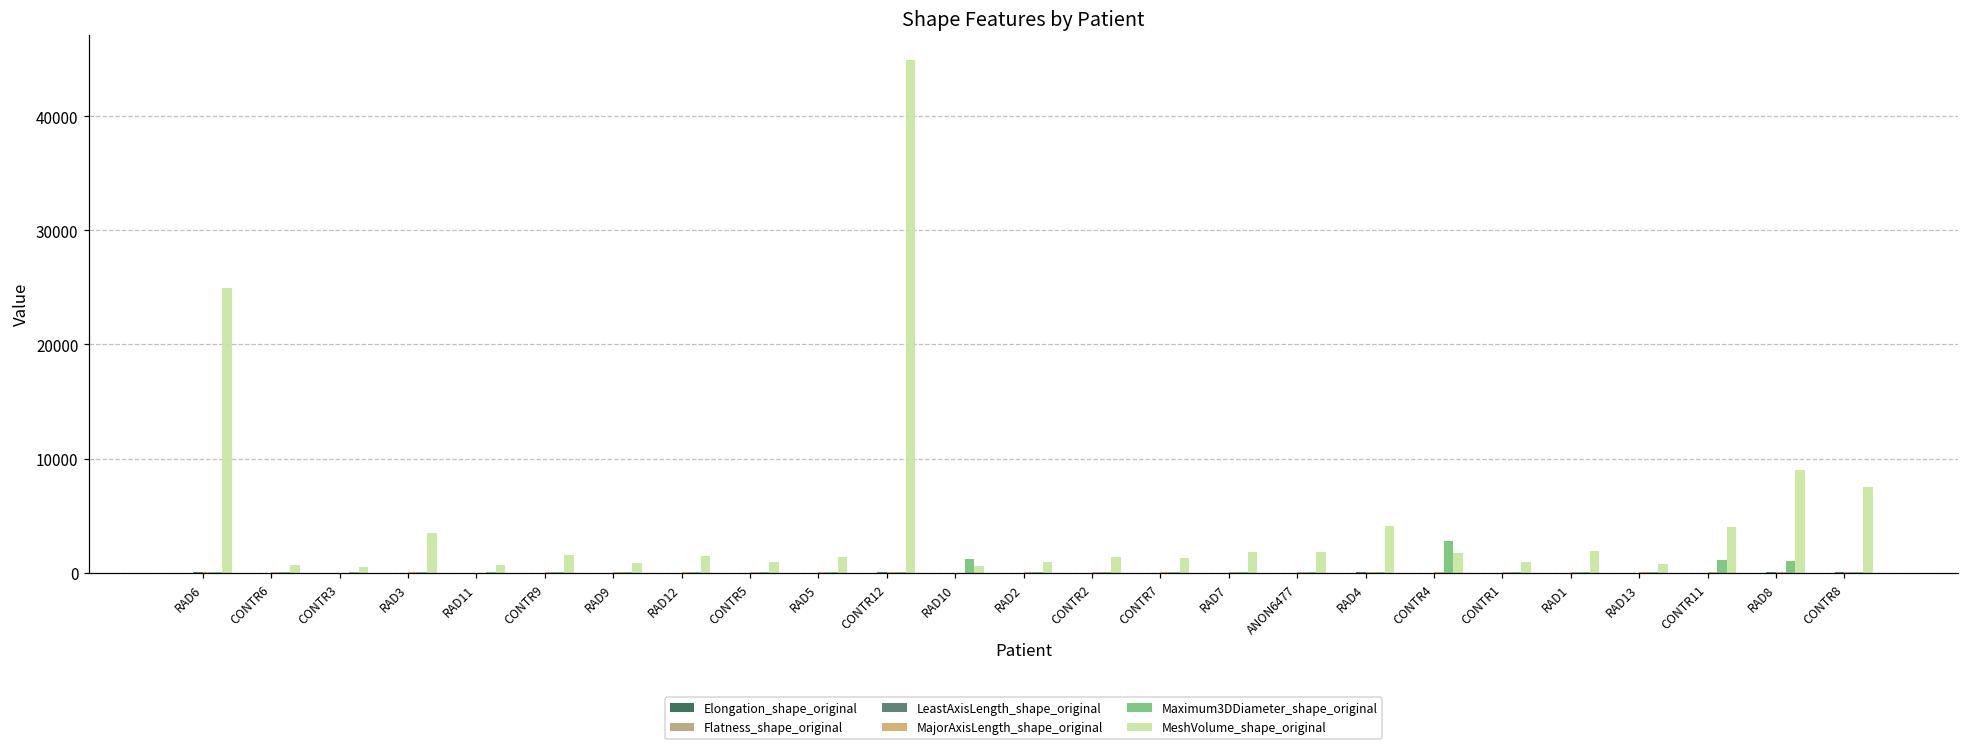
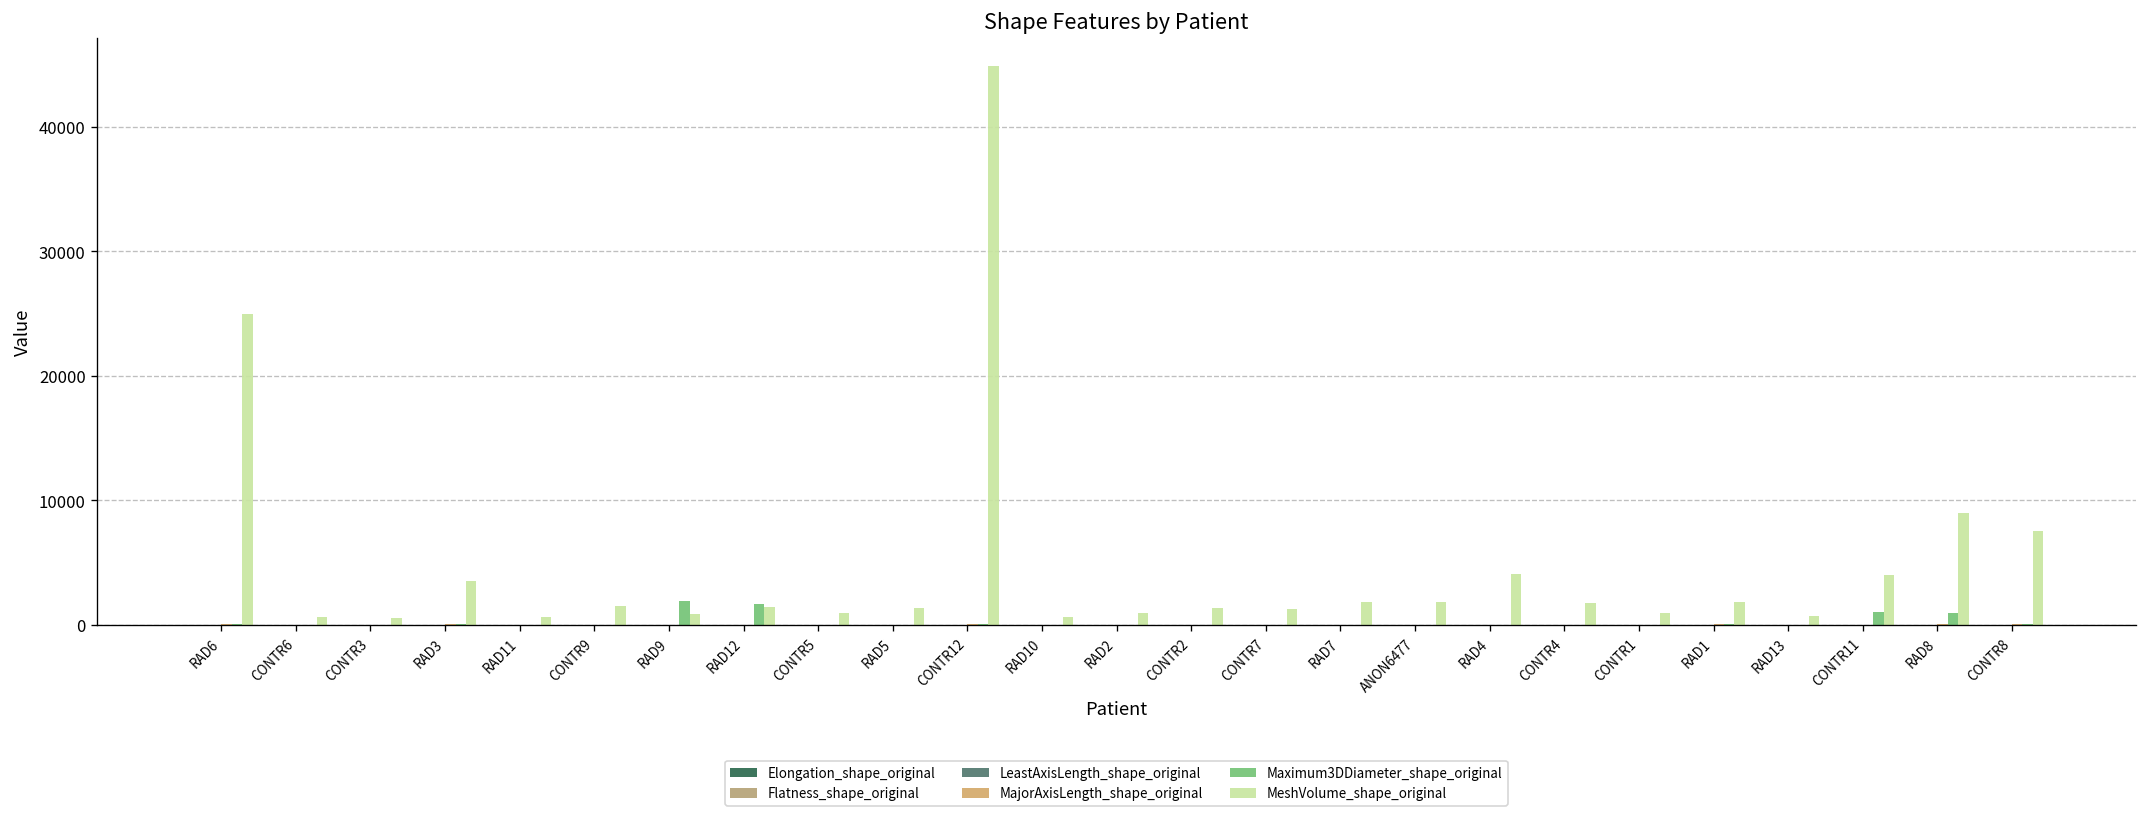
Maximum3DDiameter_shape_original, RAD9: 0 -> 1900
Maximum3DDiameter_shape_original, RAD12: 0 -> 1600
Maximum3DDiameter_shape_original, RAD10: 1200 -> 0
Maximum3DDiameter_shape_original, CONTR4: 2800 -> 0
